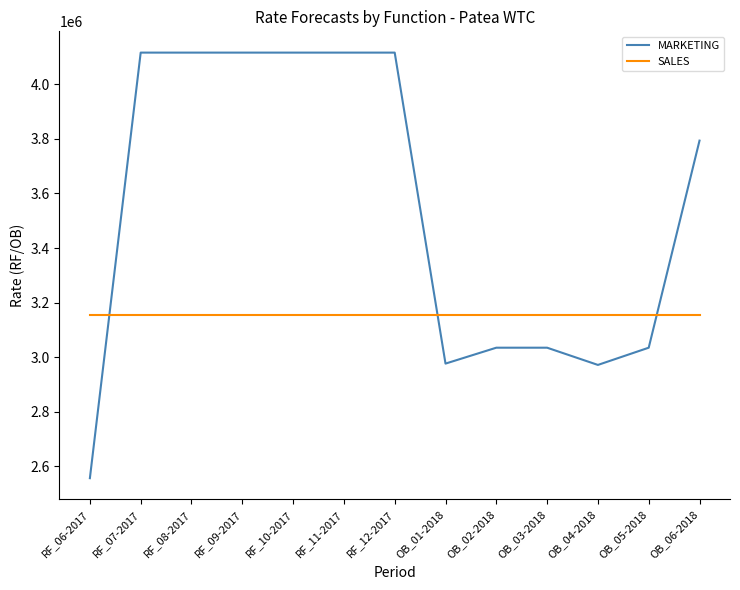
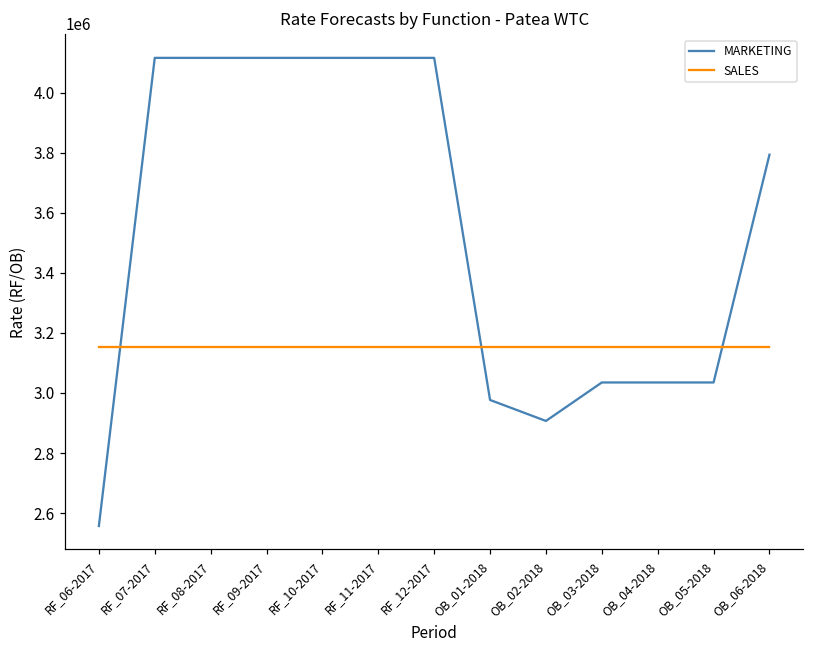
MARKETING, OB_02-2018: 3040000 -> 2910000
MARKETING, OB_04-2018: 2970000 -> 3040000
